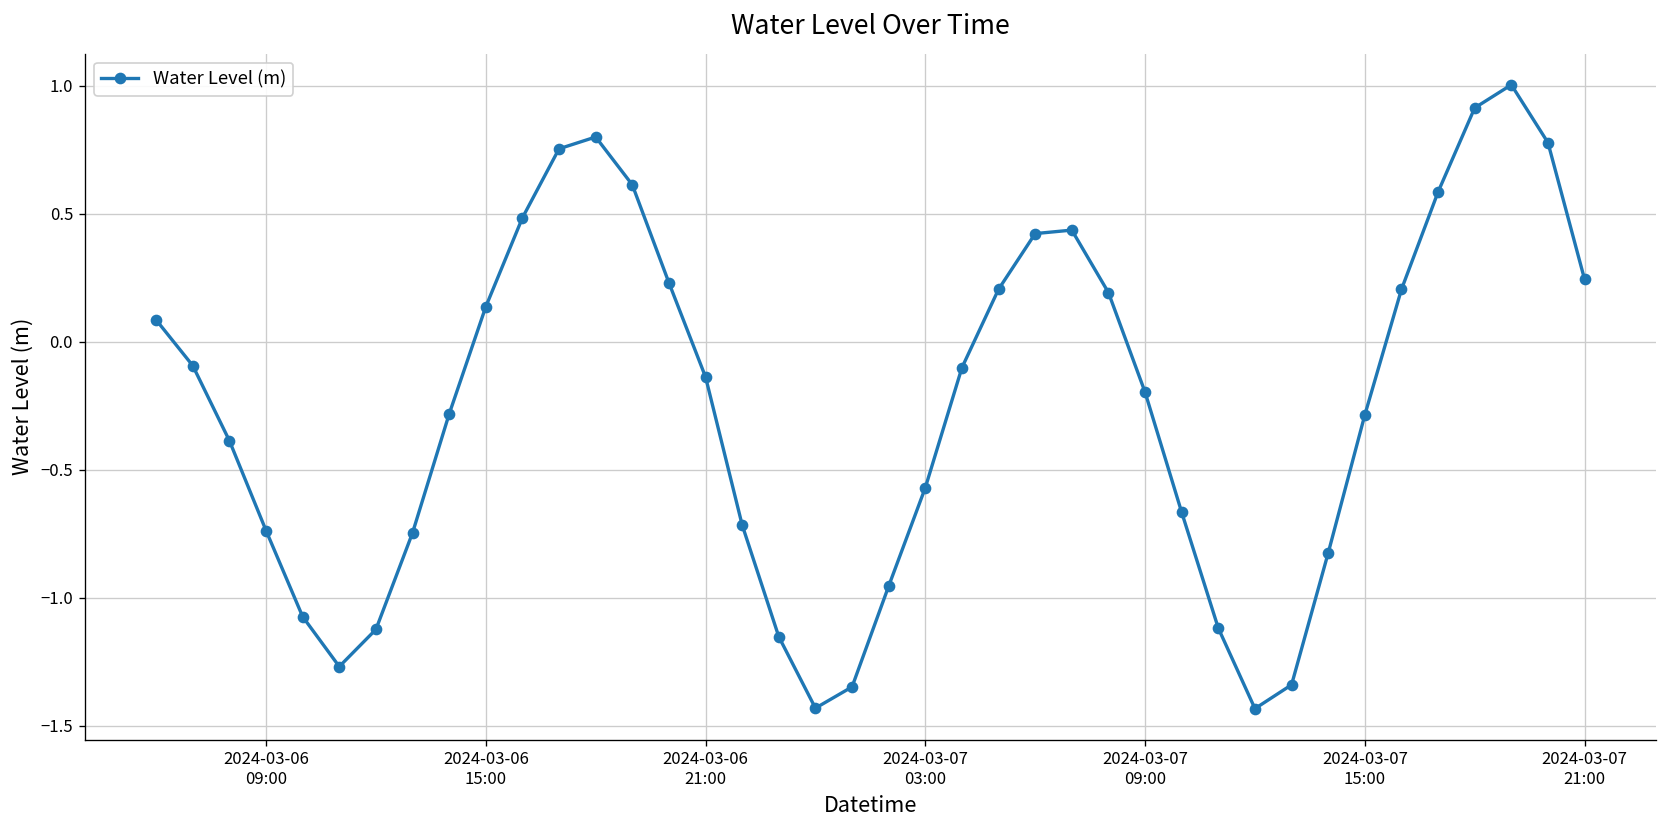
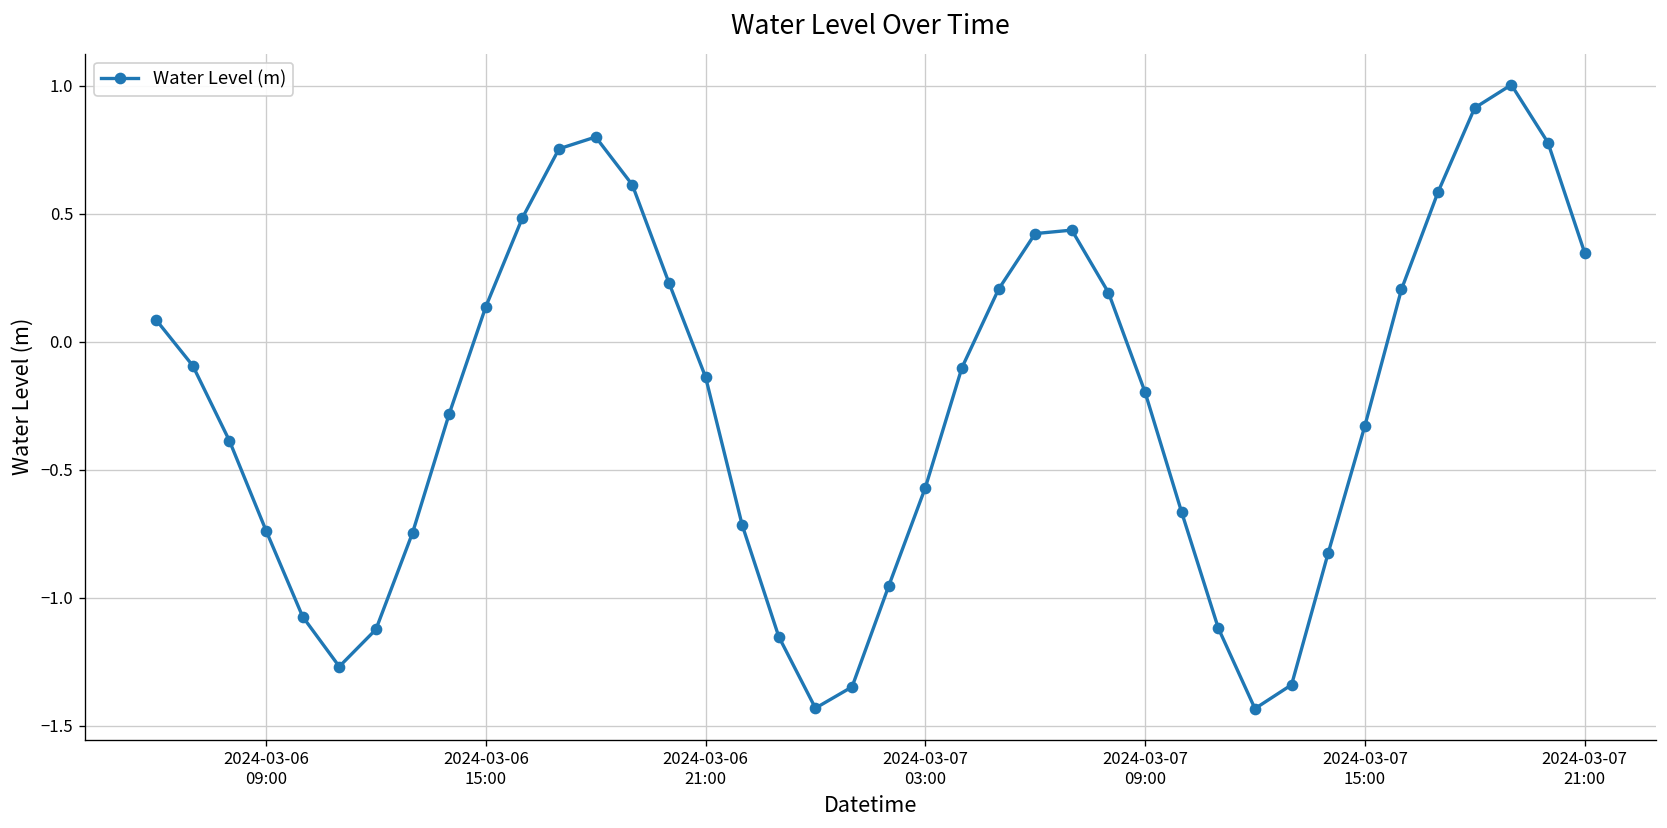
2024-03-07 15:00: -0.29 -> -0.33
2024-03-07 21:00: 0.24 -> 0.35
